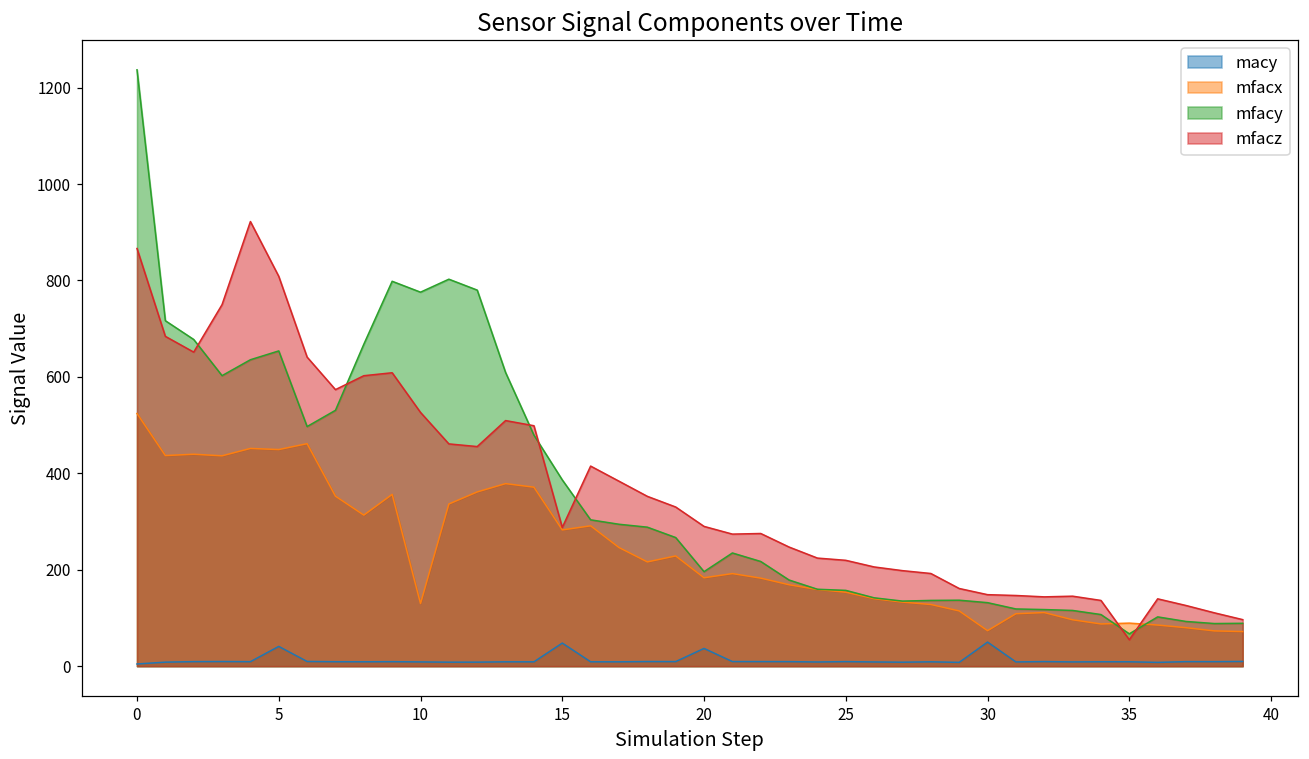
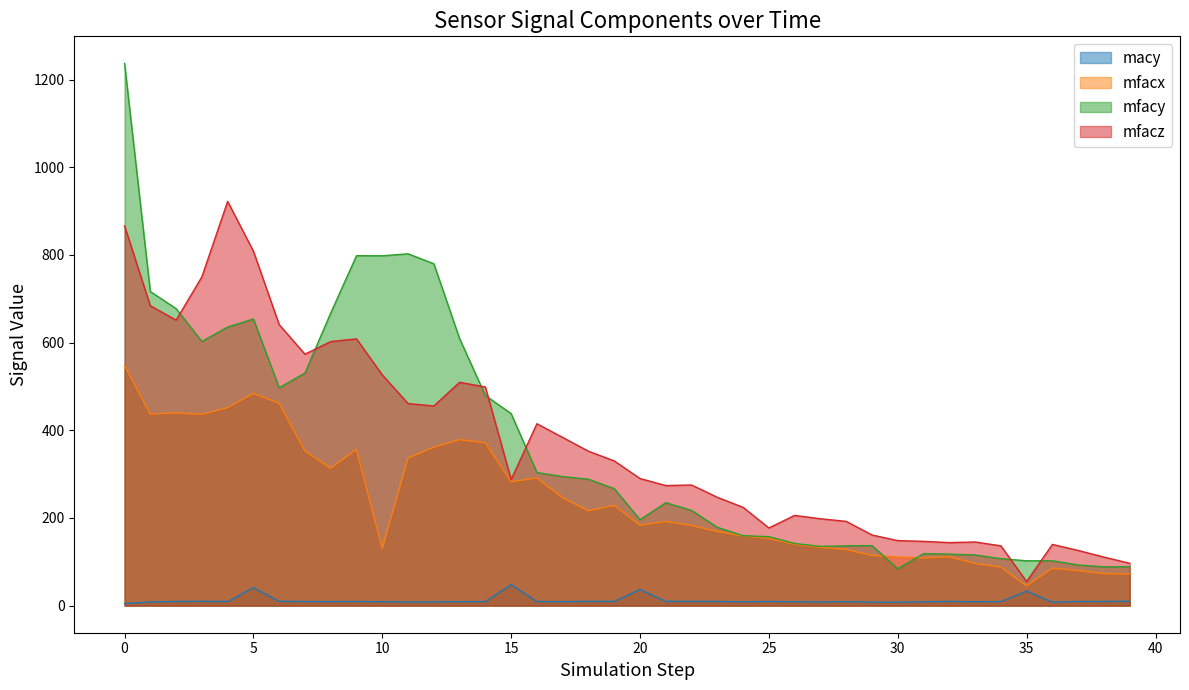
mfacx, 0: 520 -> 550
mfacx, 5: 450 -> 480
mfacy, 10: 780 -> 800
mfacy, 15: 390 -> 440
mfacz, 25: 220 -> 180
macy, 30: 50 -> 10
mfacx, 30: 70 -> 110
mfacy, 30: 130 -> 80
macy, 35: 10 -> 30
mfacx, 35: 90 -> 50
mfacy, 35: 70 -> 100
